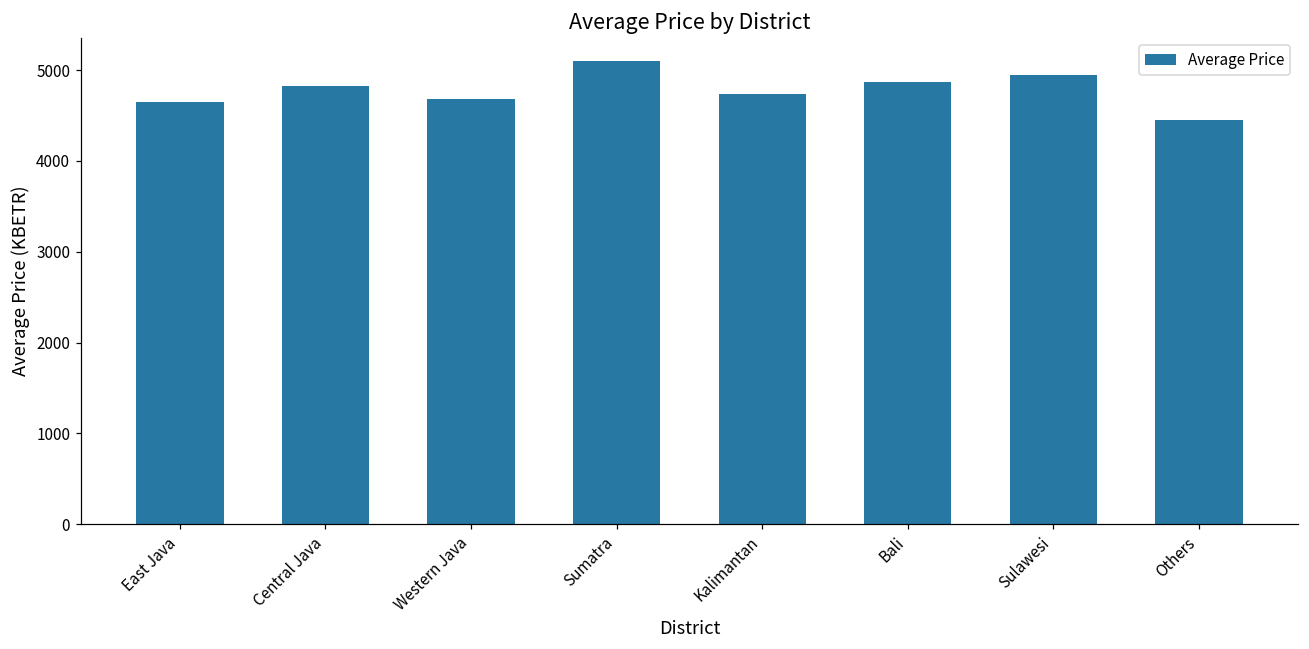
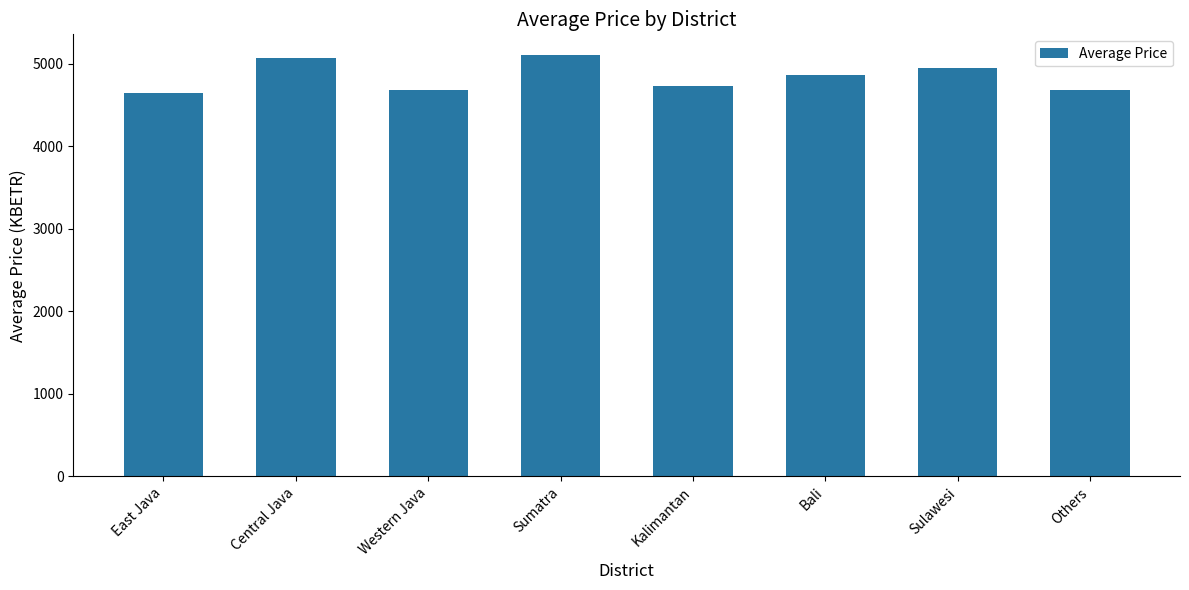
Central Java: 4800 -> 5100
Others: 4400 -> 4700
